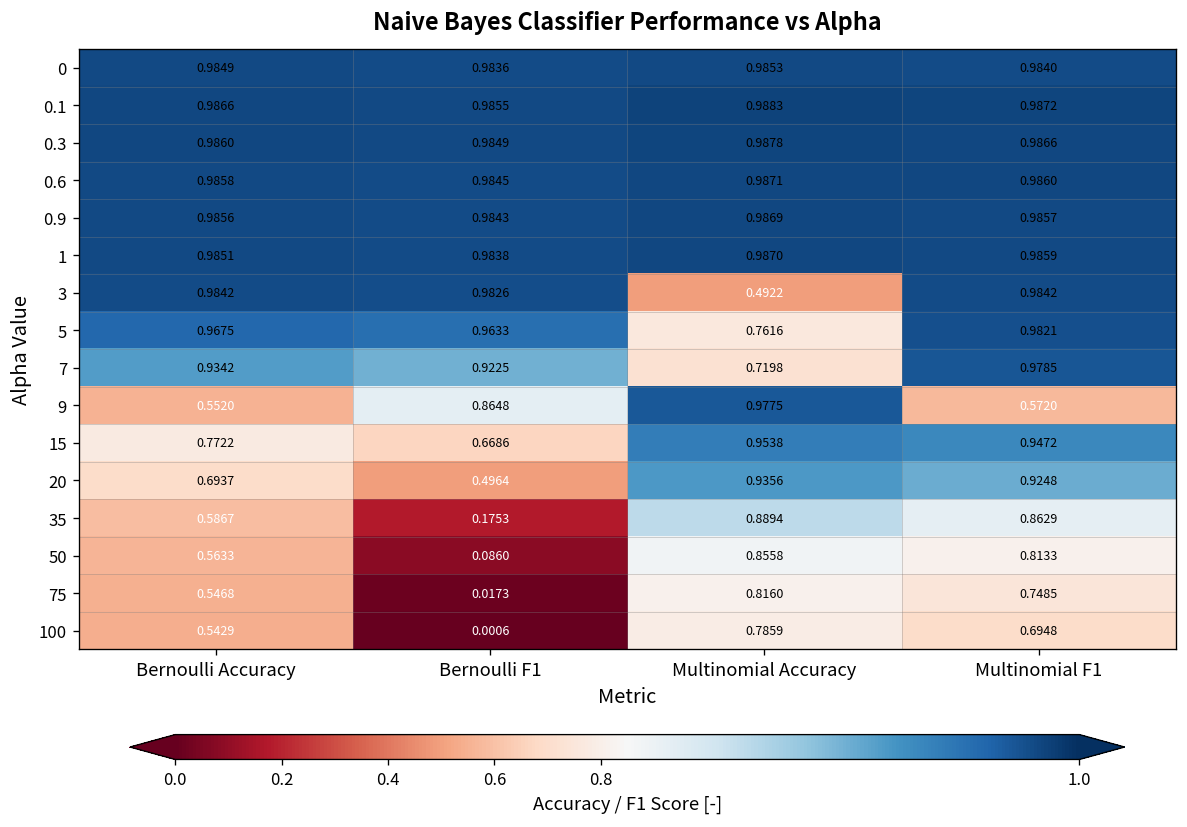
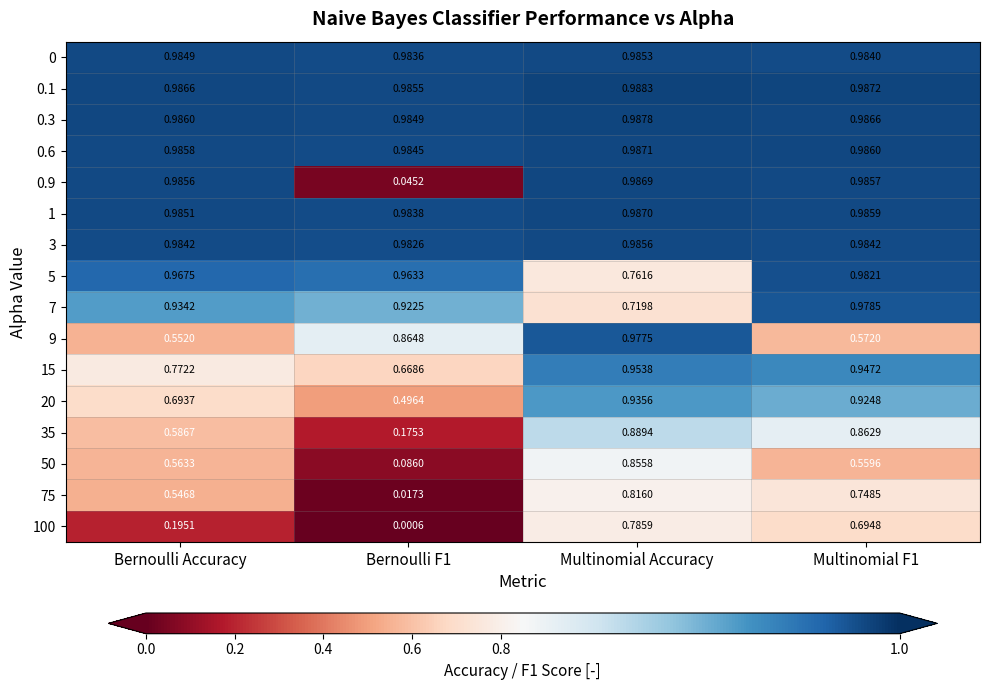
0.9, Bernoulli F1: 0.9843 -> 0.0452
3, Multinomial Accuracy: 0.4922 -> 0.9856
50, Multinomial F1: 0.8133 -> 0.5596
100, Bernoulli Accuracy: 0.5429 -> 0.1951
